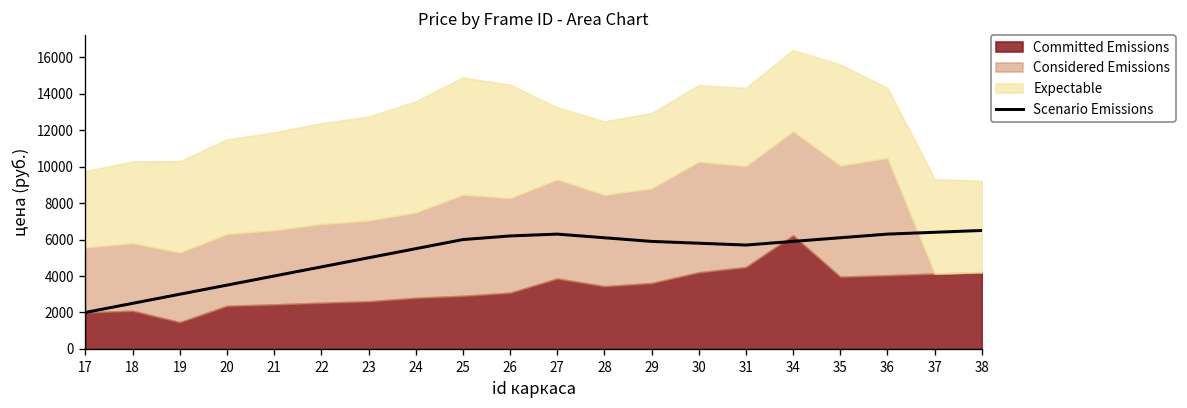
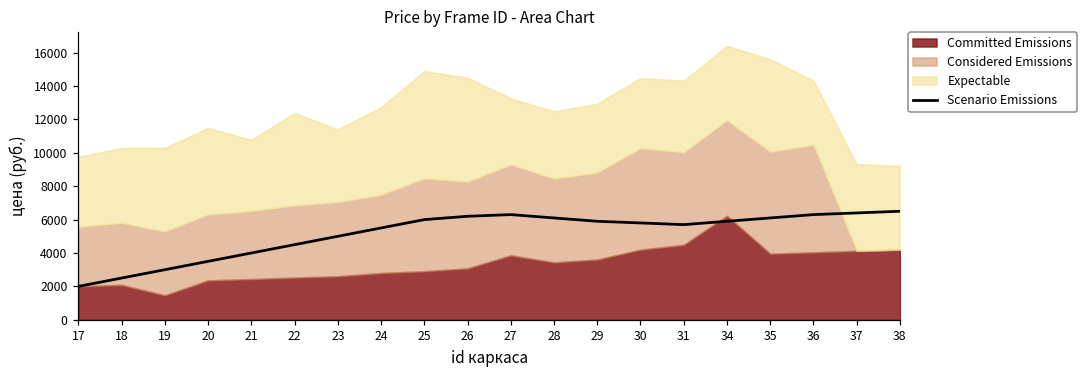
Expectable, 21: 5400 -> 4300
Expectable, 23: 5700 -> 4400
Expectable, 24: 6100 -> 5300
